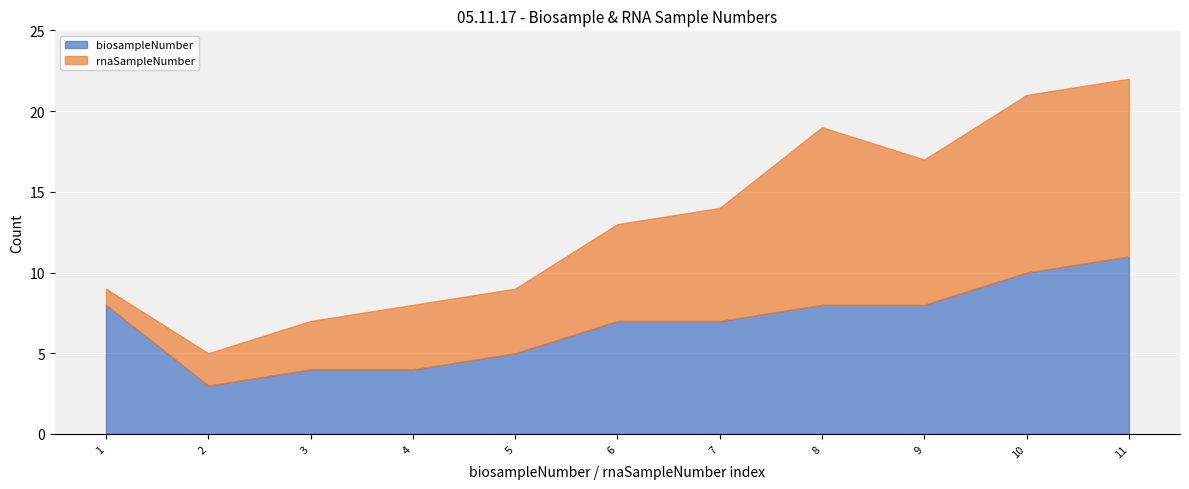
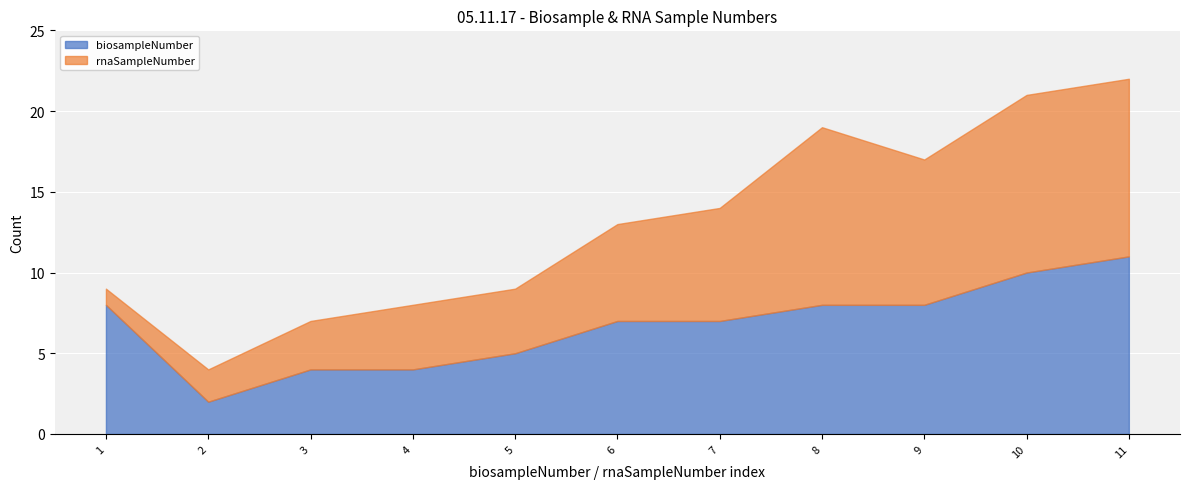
biosampleNumber, 2: 3 -> 2
